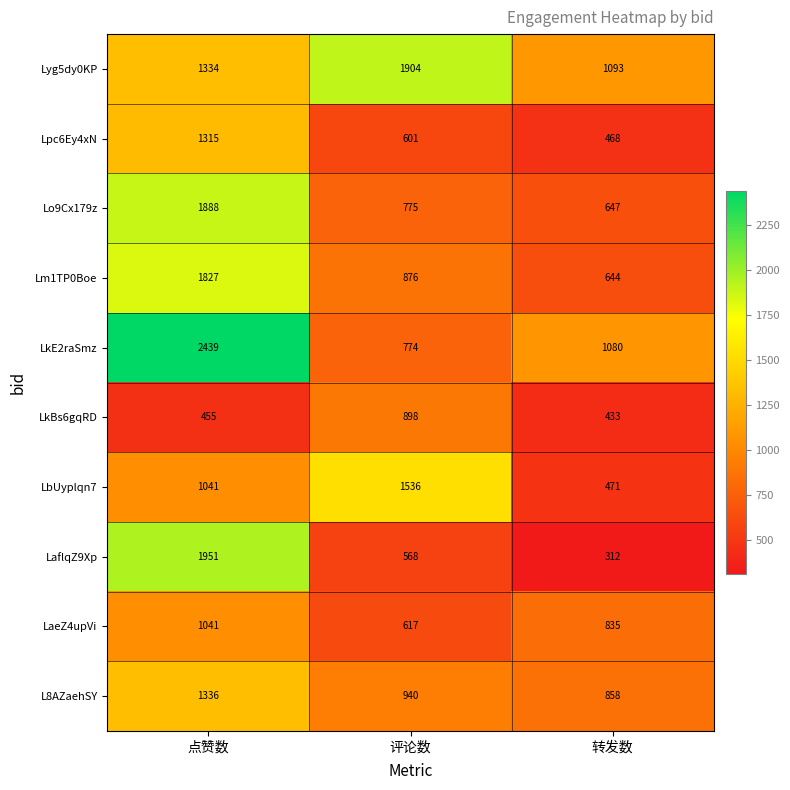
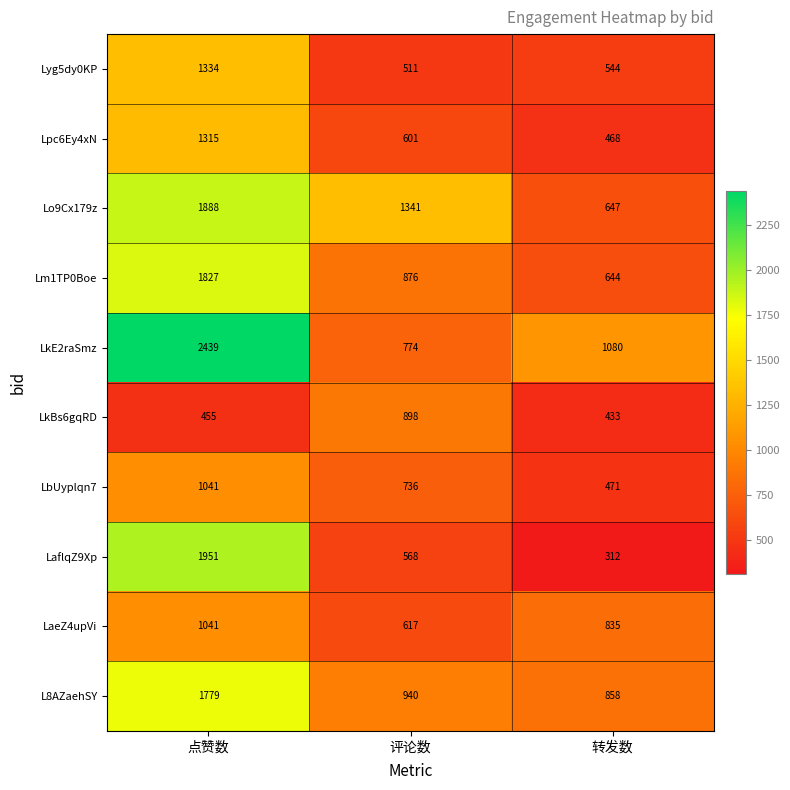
Lyg5dy0KP, 评论数: 1904 -> 511
Lyg5dy0KP, 转发数: 1093 -> 544
Lo9Cx179z, 评论数: 775 -> 1341
LbUyplqn7, 评论数: 1536 -> 736
L8AZaehSY, 点赞数: 1336 -> 1779
